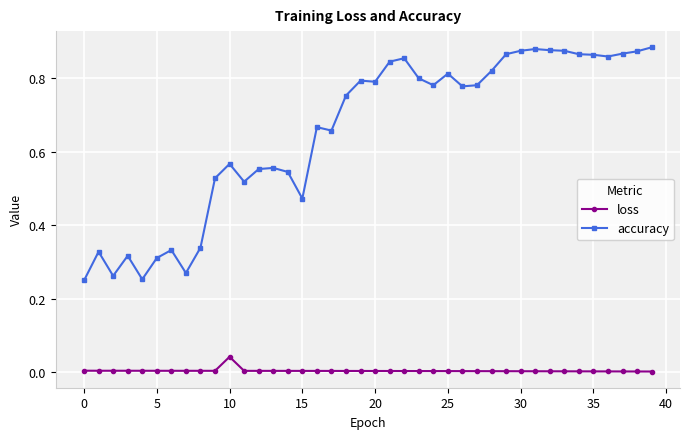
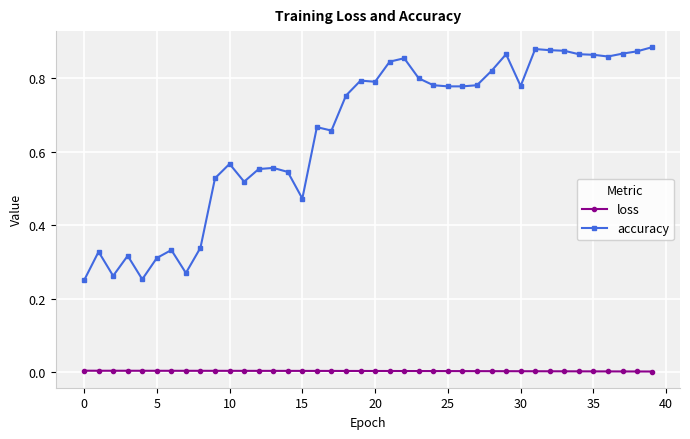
loss, 10: 0.04 -> 0.00
accuracy, 25: 0.81 -> 0.78
accuracy, 30: 0.88 -> 0.78
